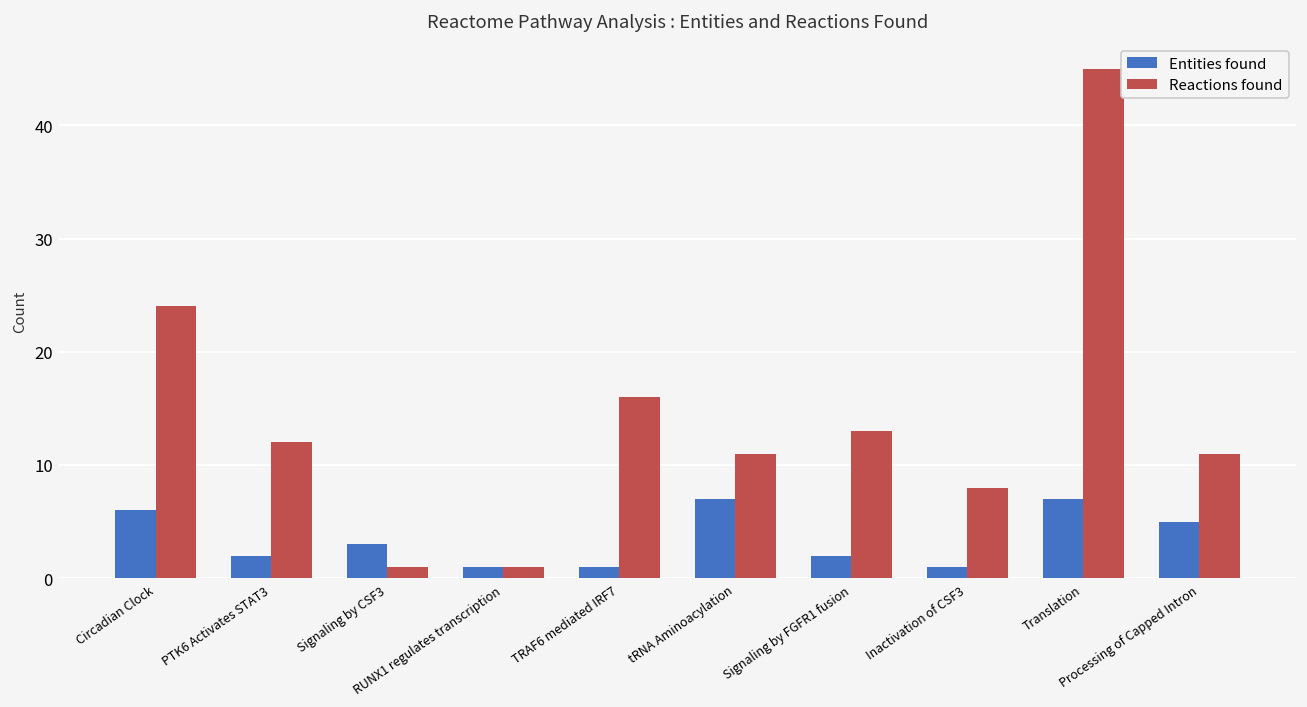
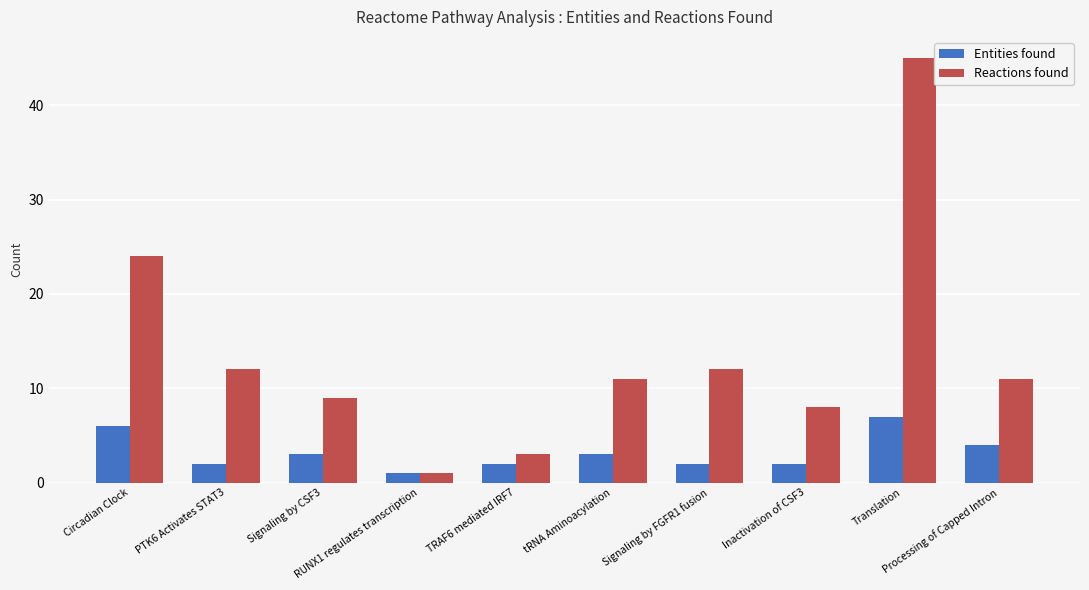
Reactions found, Signaling by CSF3: 1 -> 9
Entities found, TRAF6 mediated IRF7: 1 -> 2
Reactions found, TRAF6 mediated IRF7: 16 -> 3
Entities found, tRNA Aminoacylation: 7 -> 3
Reactions found, Signaling by FGFR1 fusion: 13 -> 12
Entities found, Inactivation of CSF3: 1 -> 2
Entities found, Processing of Capped Intron: 5 -> 4
